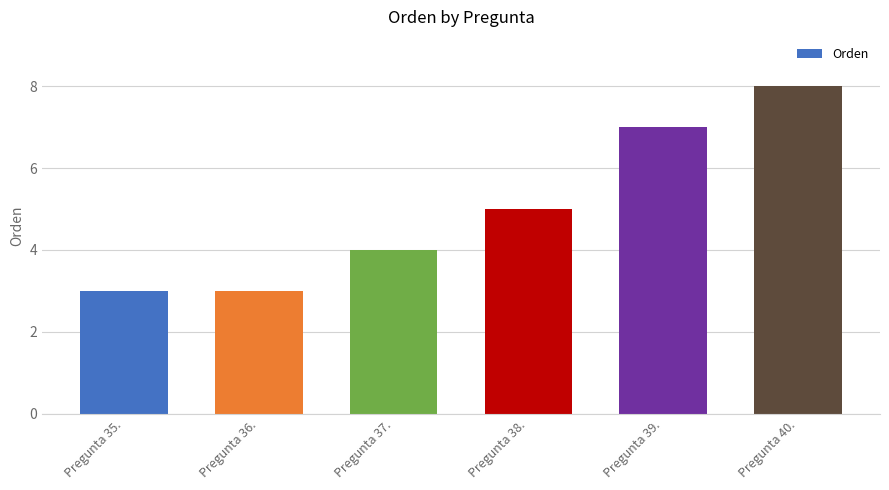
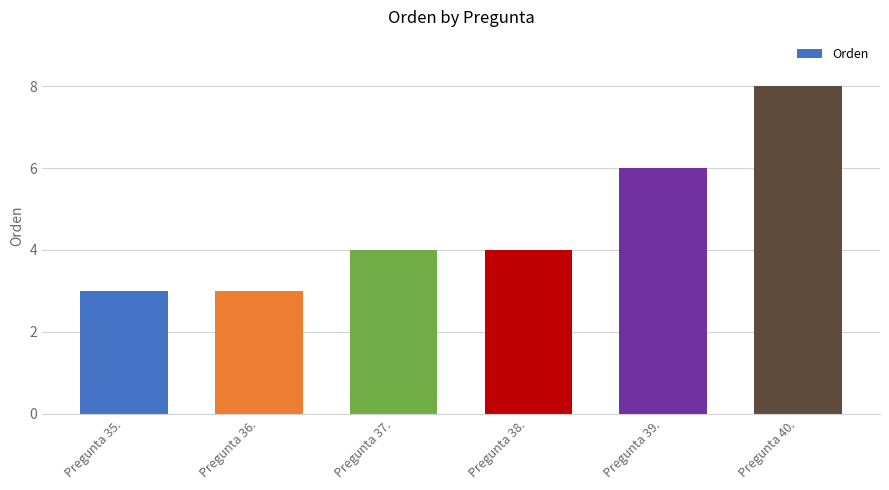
Pregunta 38.: 5 -> 4
Pregunta 39.: 7 -> 6
